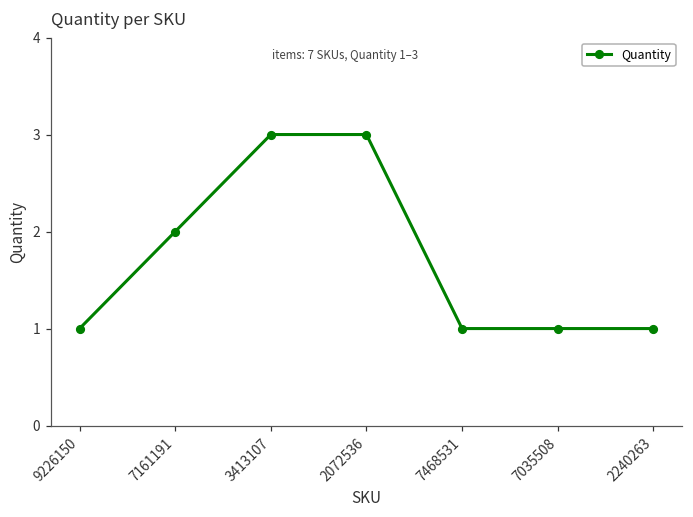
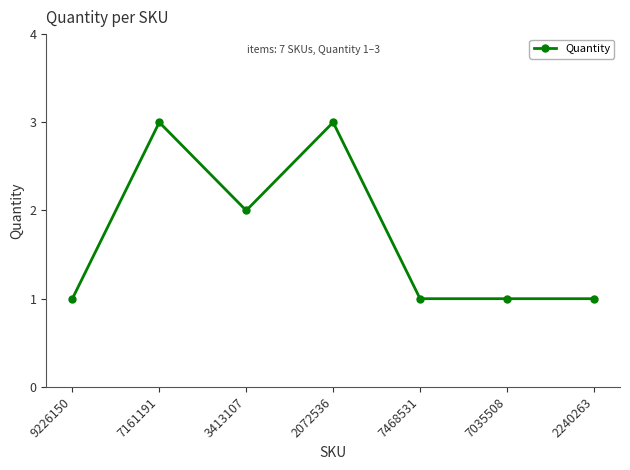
7161191: 2 -> 3
3413107: 3 -> 2
